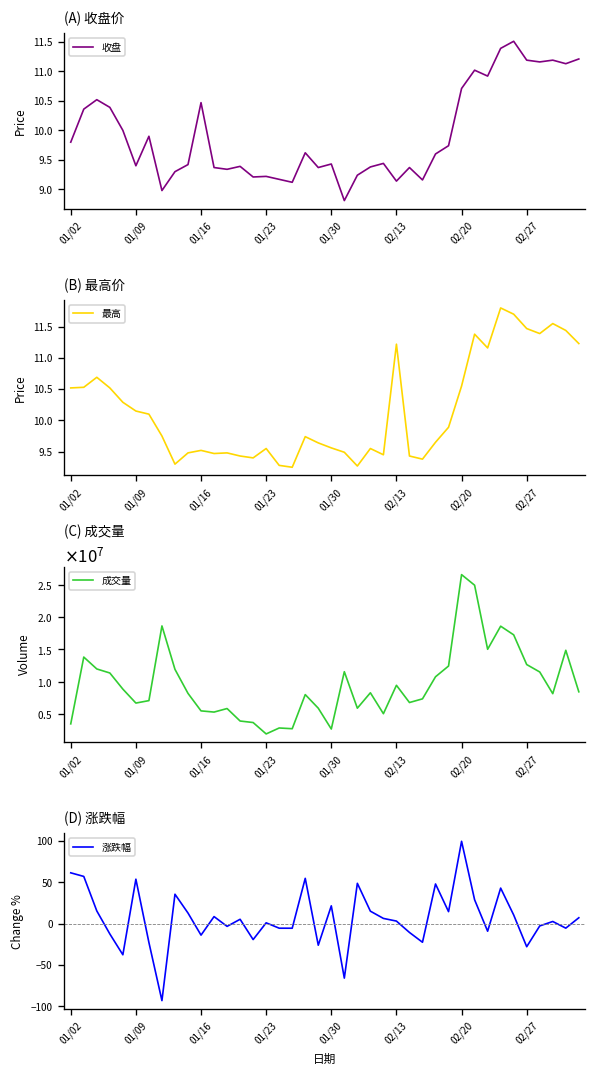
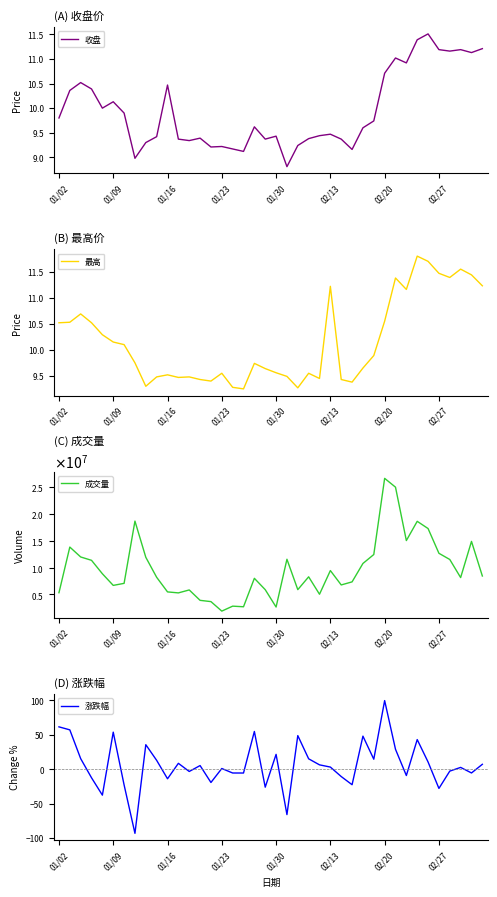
(A) 收盘价, 01/09: 9.4 -> 10.1
(A) 收盘价, 02/13: 9.1 -> 9.5
(C) 成交量, 01/02: 3000000 -> 5000000
